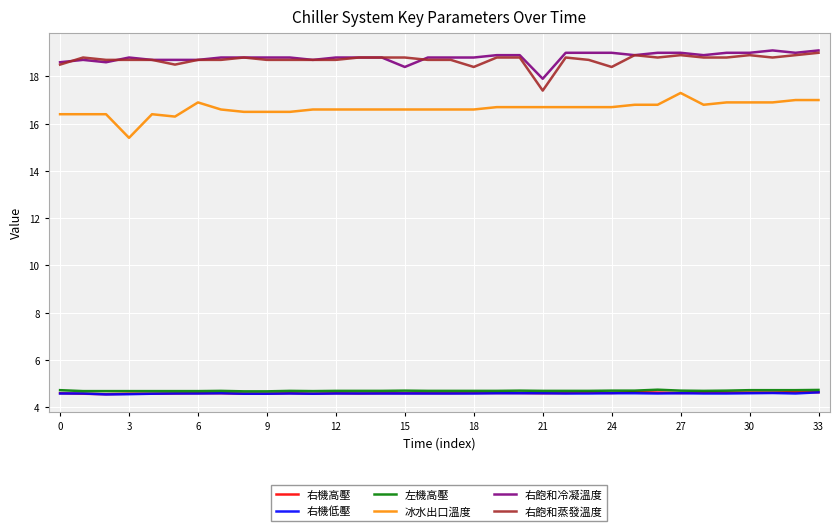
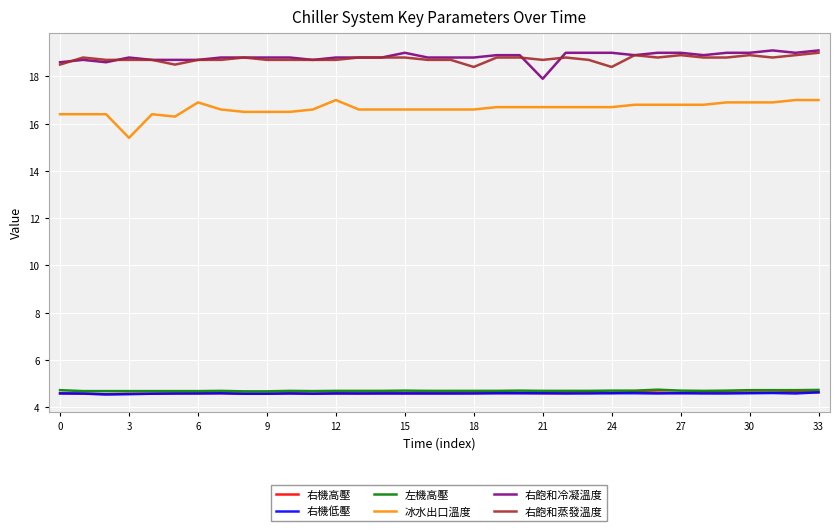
冰水出口溫度, 12: 16.6 -> 17.0
右飽和冷凝溫度, 15: 18.4 -> 19.0
右飽和蒸發溫度, 21: 17.4 -> 18.7
冰水出口溫度, 27: 17.3 -> 16.8
